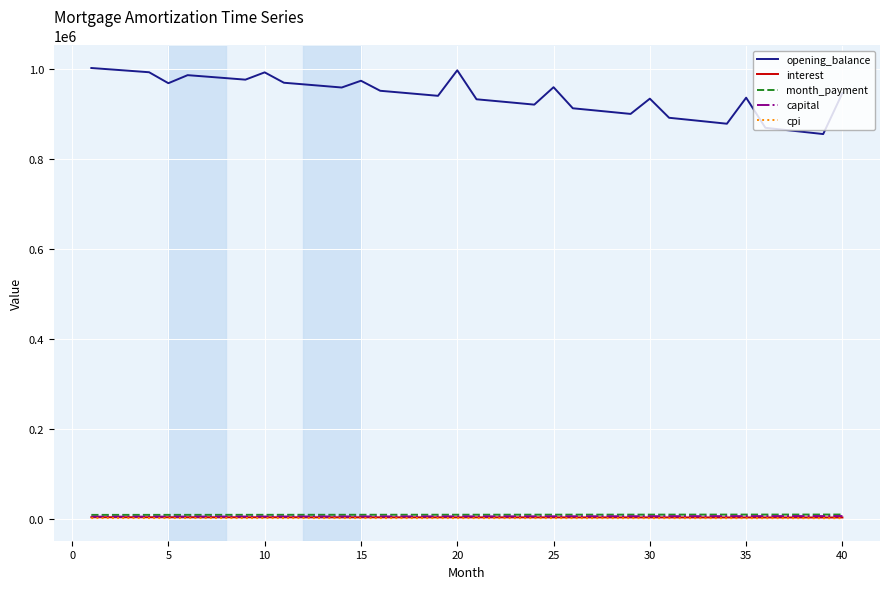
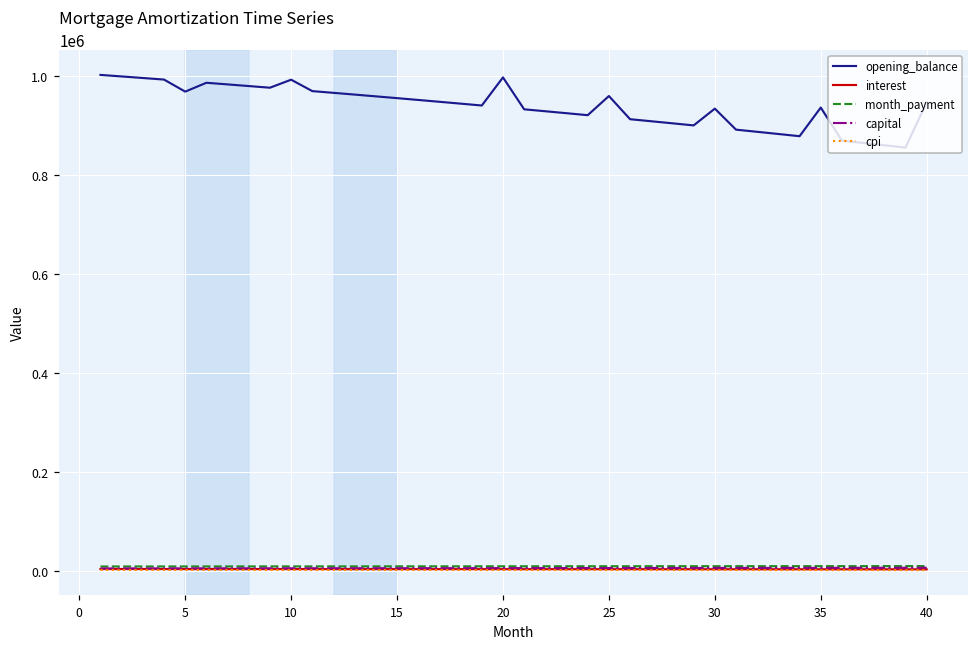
opening_balance, 15: 970000 -> 960000
